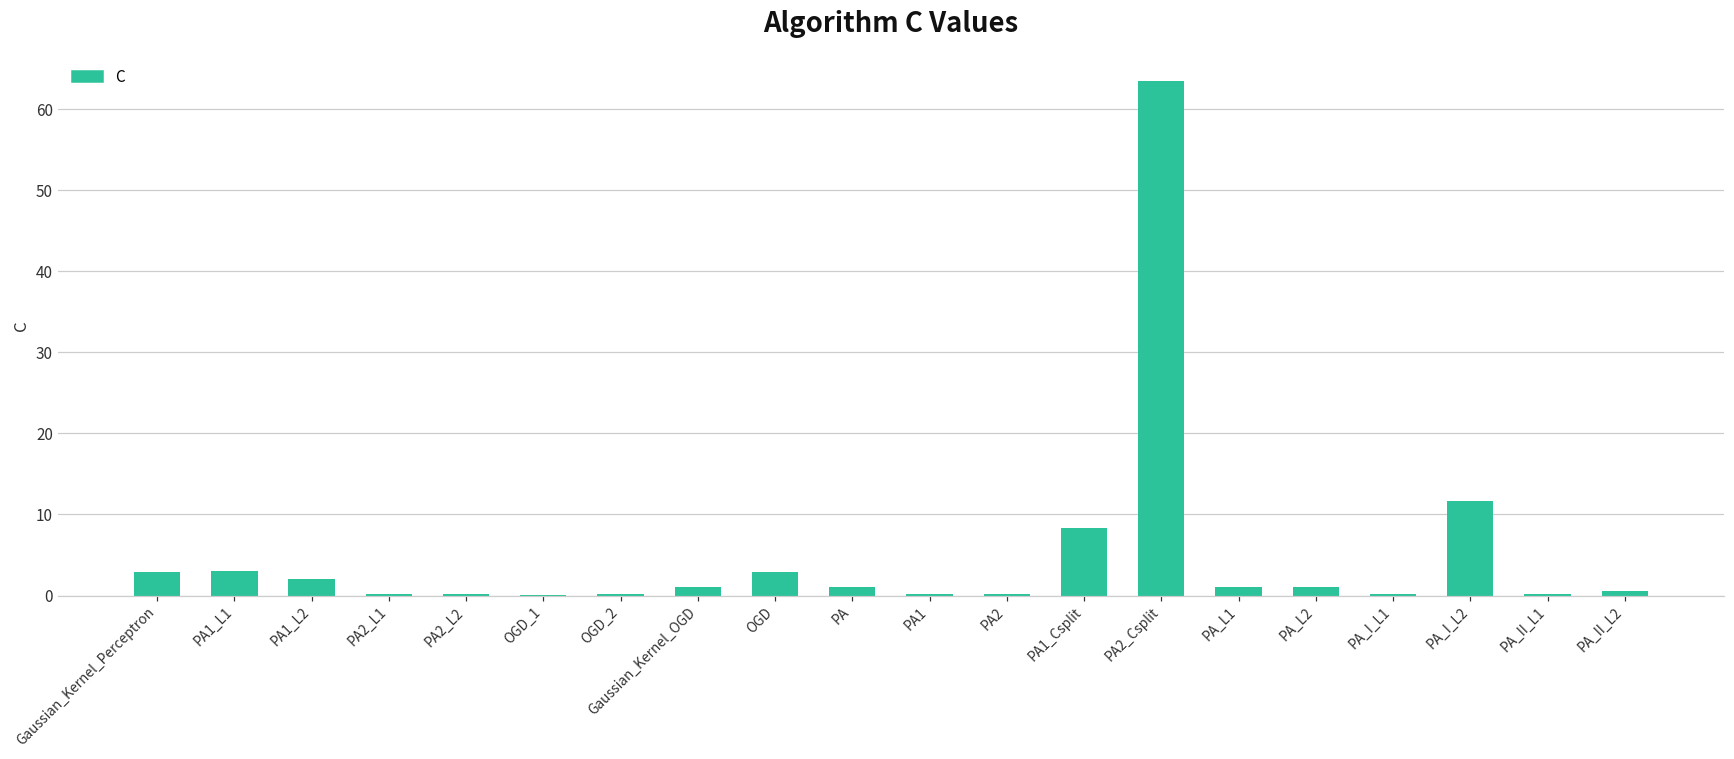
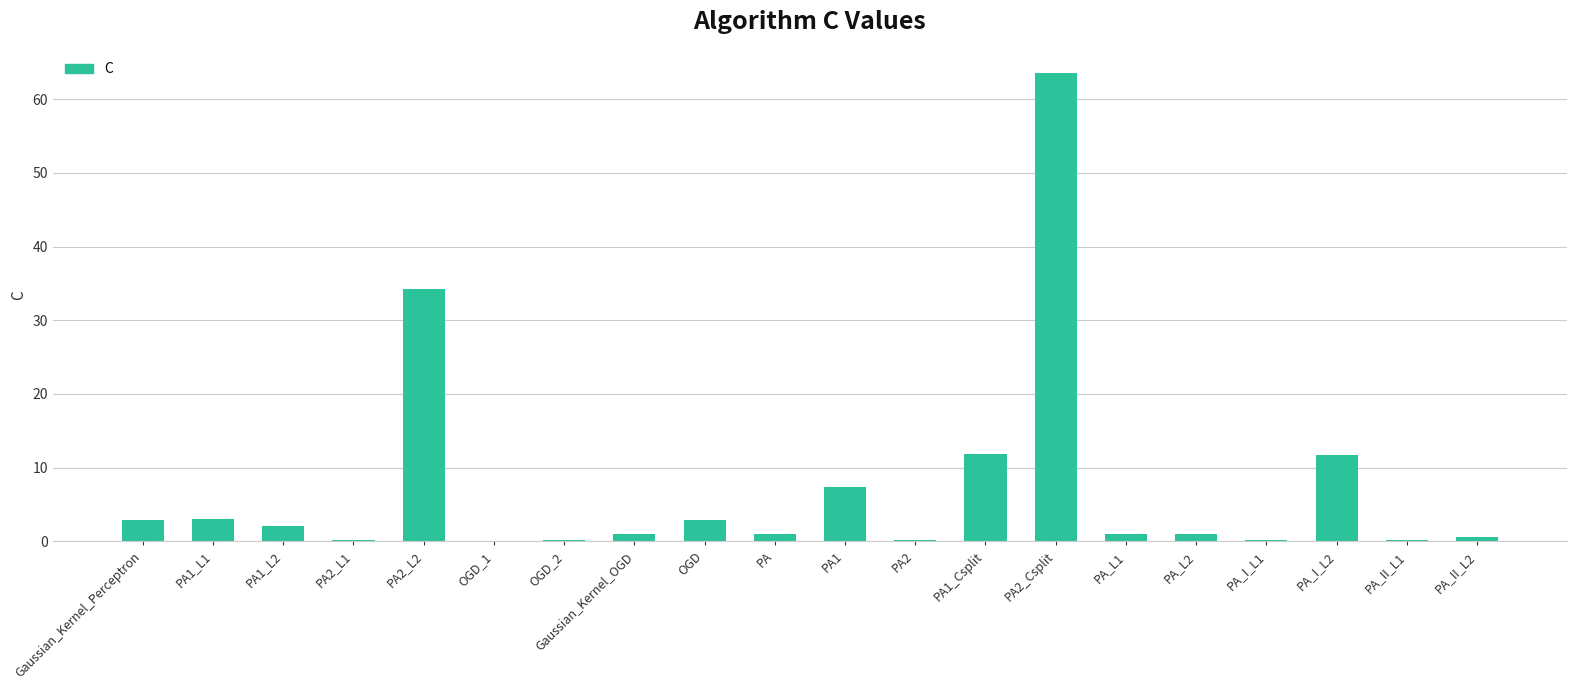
PA2_L2: 0 -> 34
PA1: 0 -> 7
PA1_Csplit: 8 -> 12
